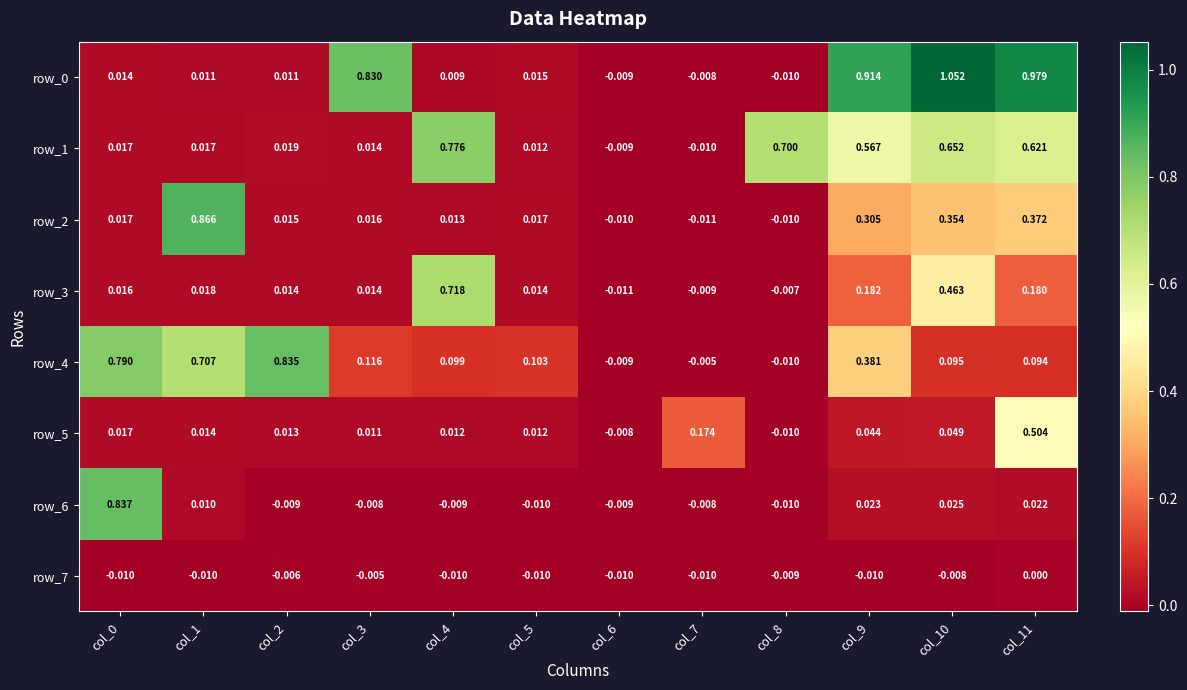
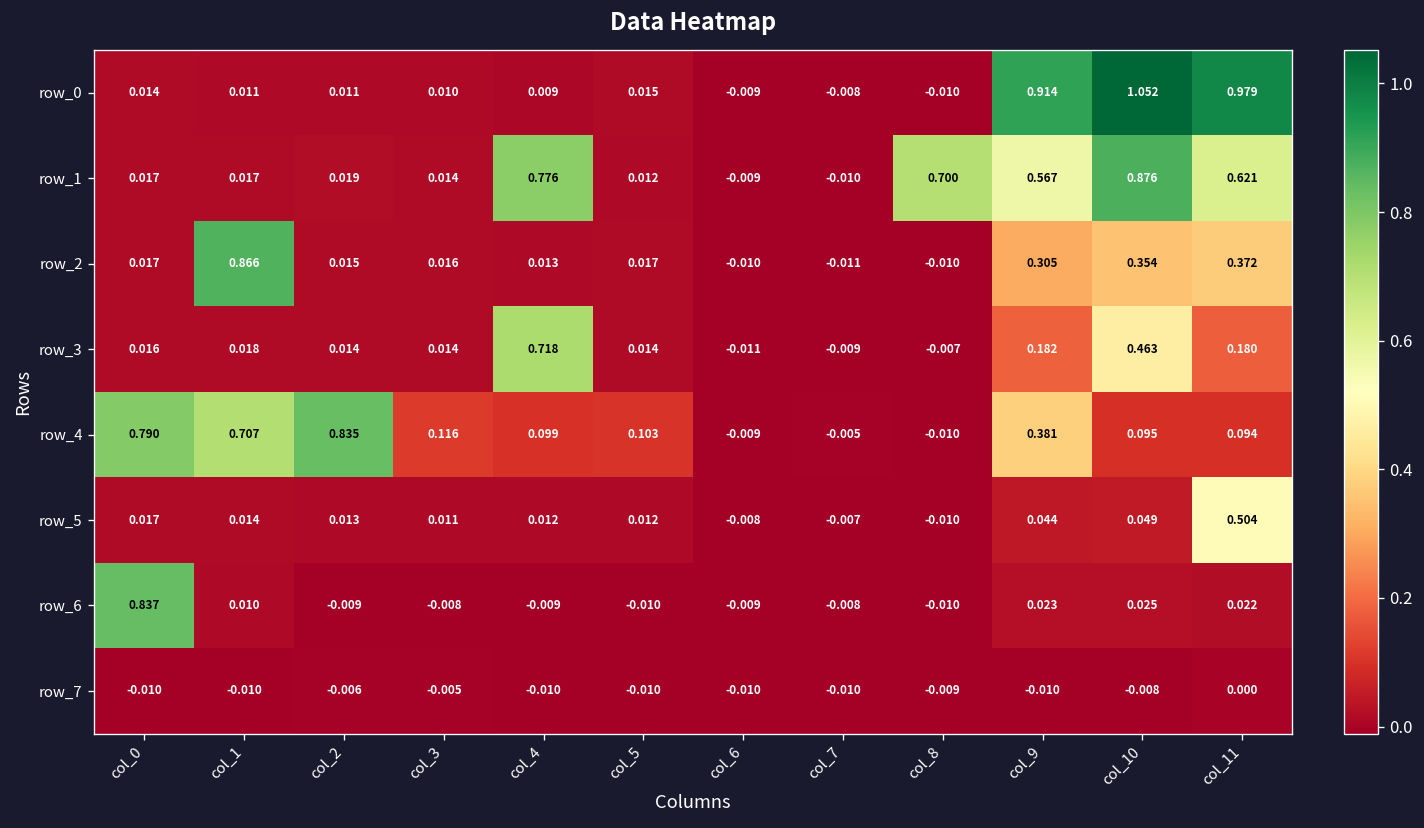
row_0, col_3: 0.830 -> 0.010
row_1, col_10: 0.652 -> 0.876
row_5, col_7: 0.174 -> -0.007
